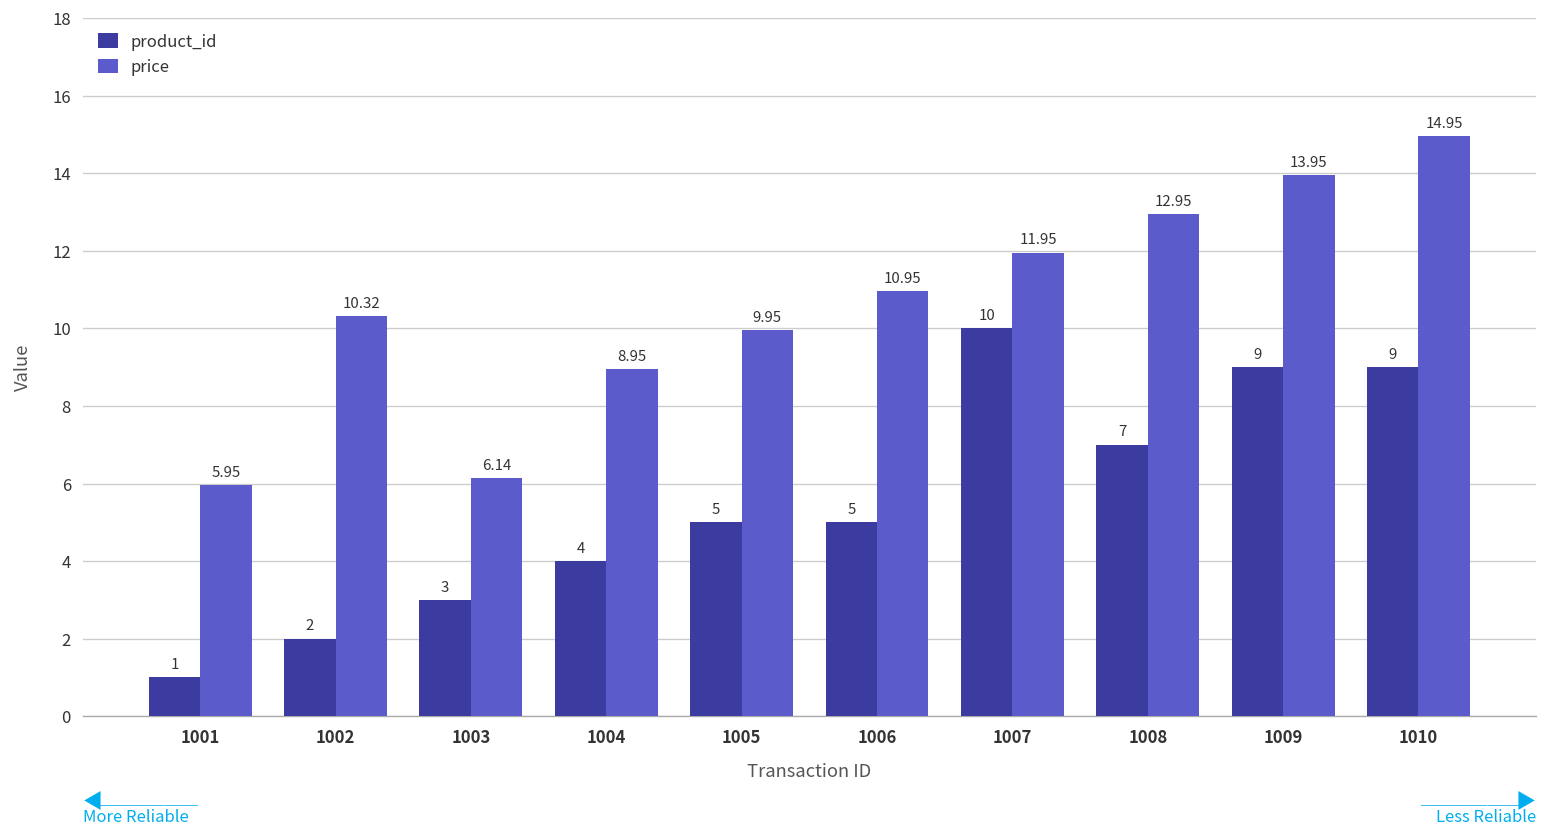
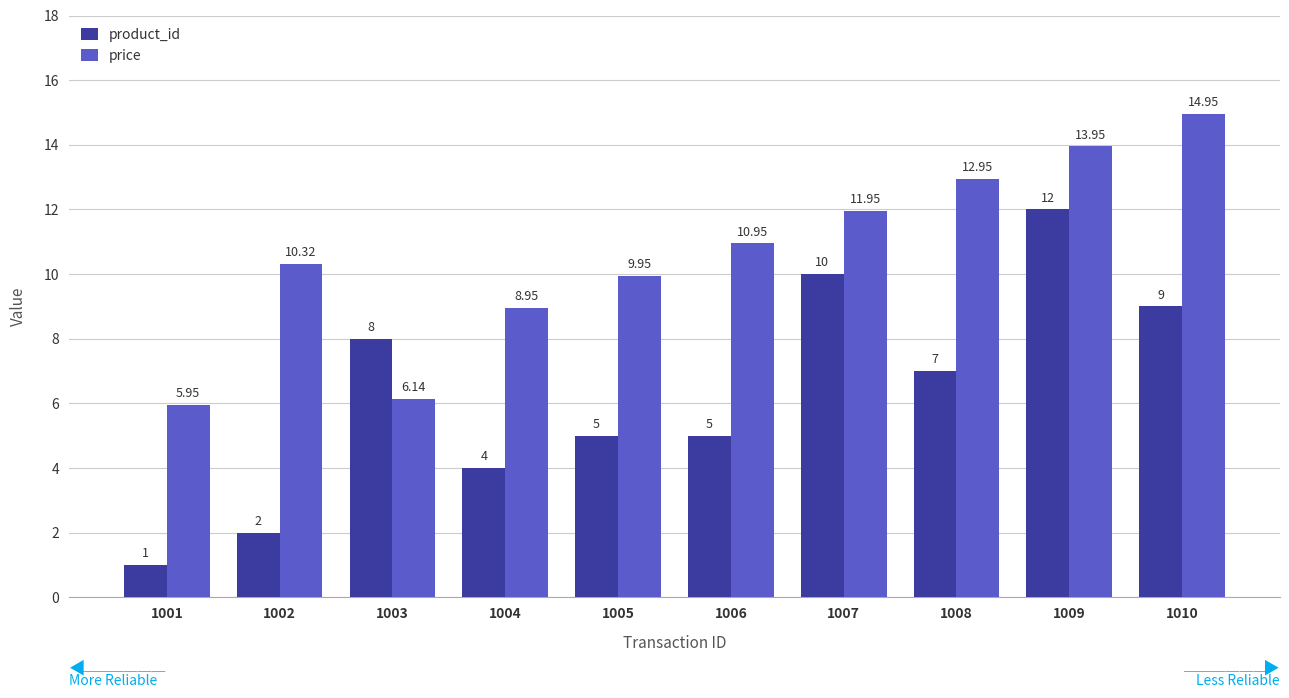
product_id, 1003: 3 -> 8
product_id, 1009: 9 -> 12
